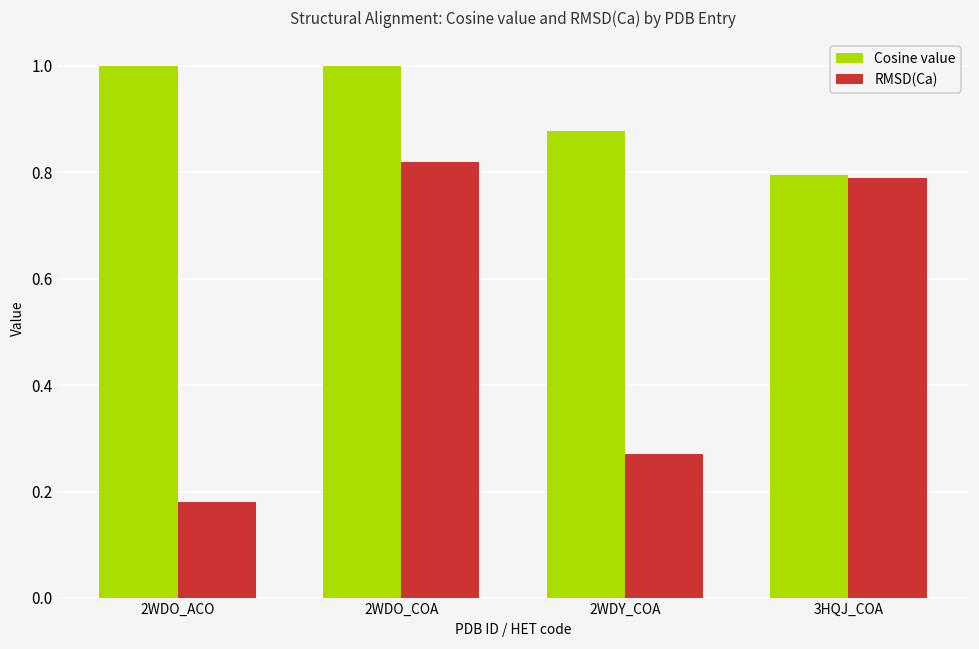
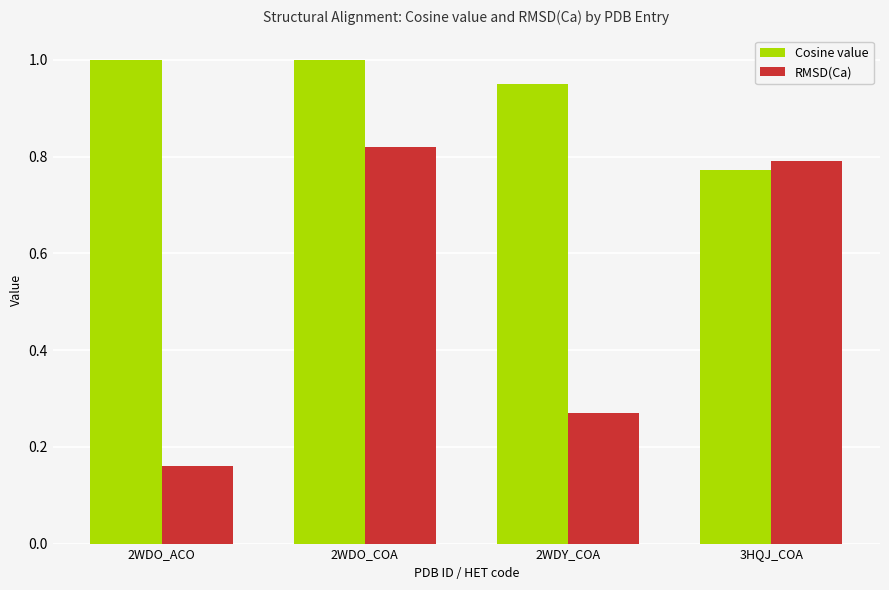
RMSD(Ca), 2WDO_ACO: 0.18 -> 0.16
Cosine value, 2WDY_COA: 0.88 -> 0.95
Cosine value, 3HQJ_COA: 0.80 -> 0.77
